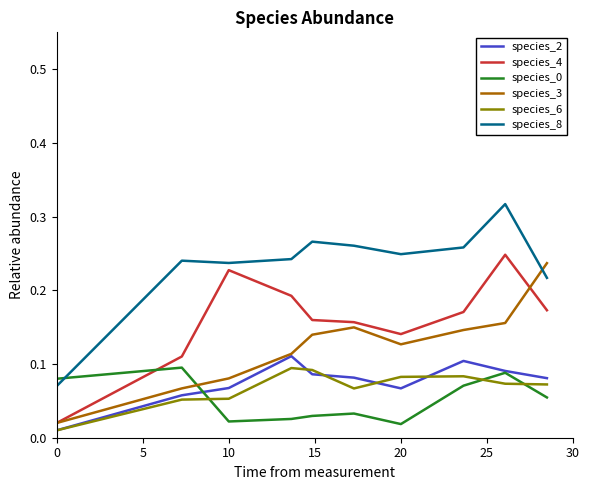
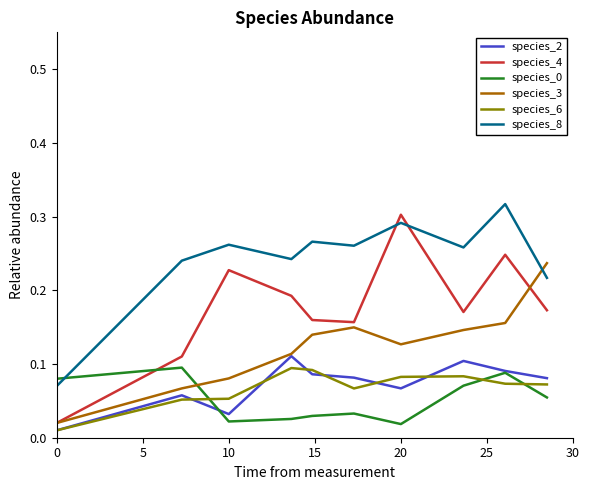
species_2, 10: 0.07 -> 0.03
species_8, 10: 0.24 -> 0.26
species_4, 20: 0.14 -> 0.30
species_8, 20: 0.25 -> 0.29
